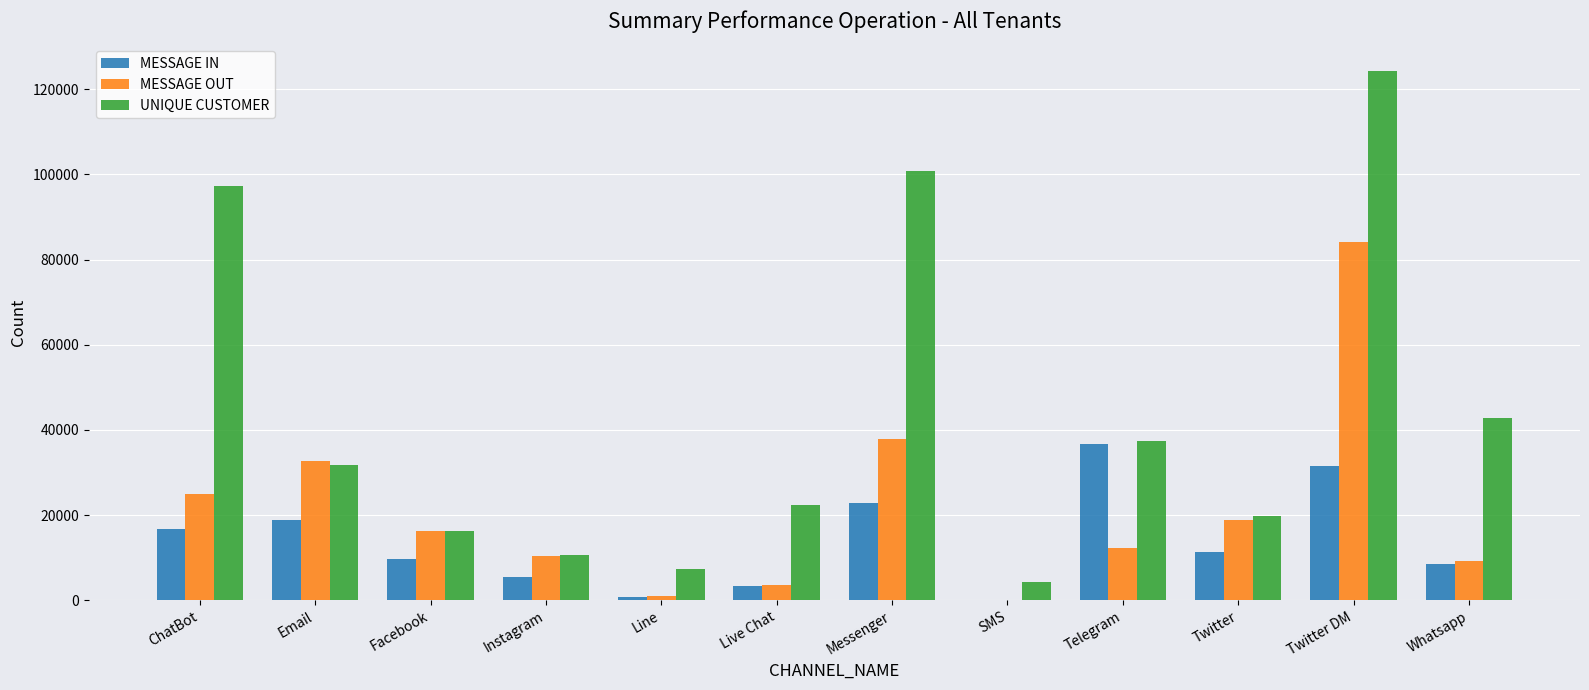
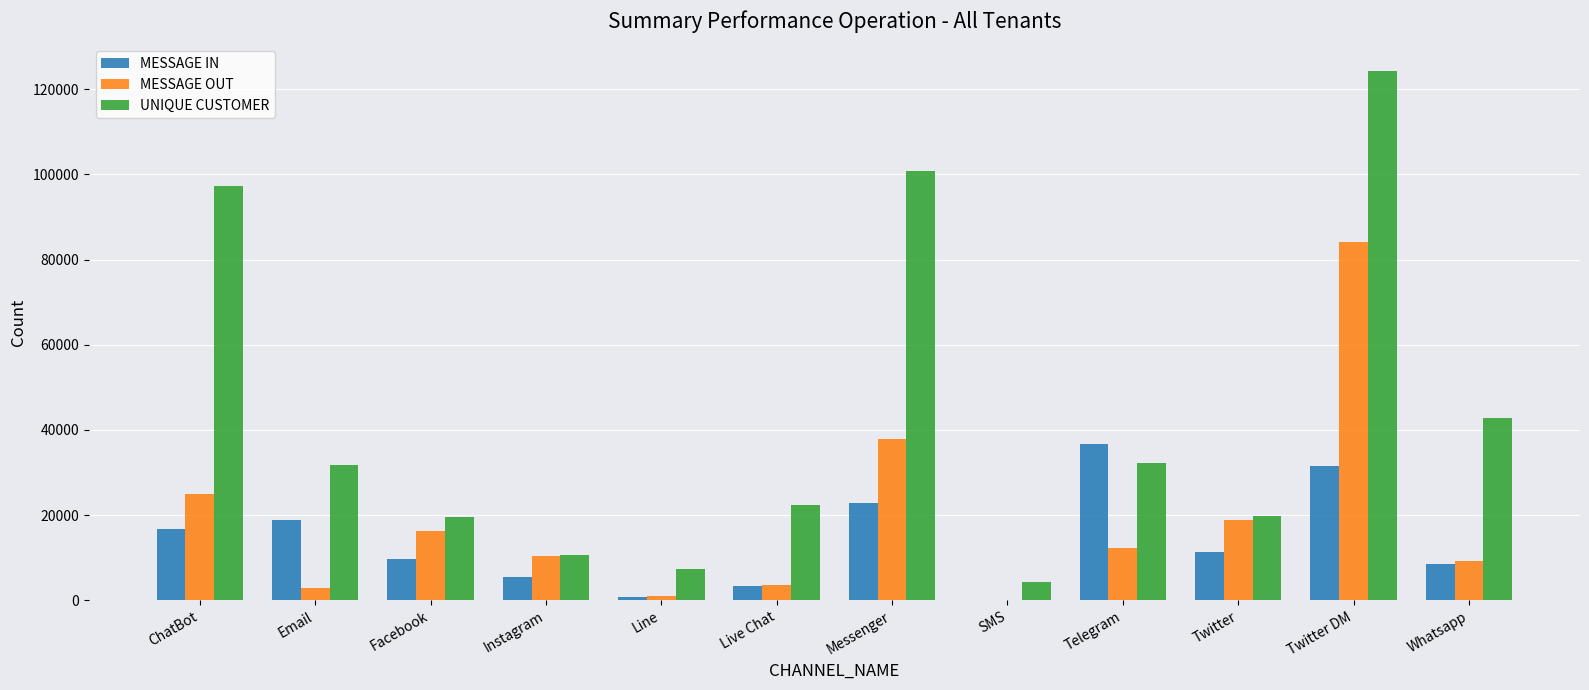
MESSAGE OUT, Email: 33000 -> 3000
UNIQUE CUSTOMER, Facebook: 16000 -> 20000
UNIQUE CUSTOMER, Telegram: 37000 -> 32000
